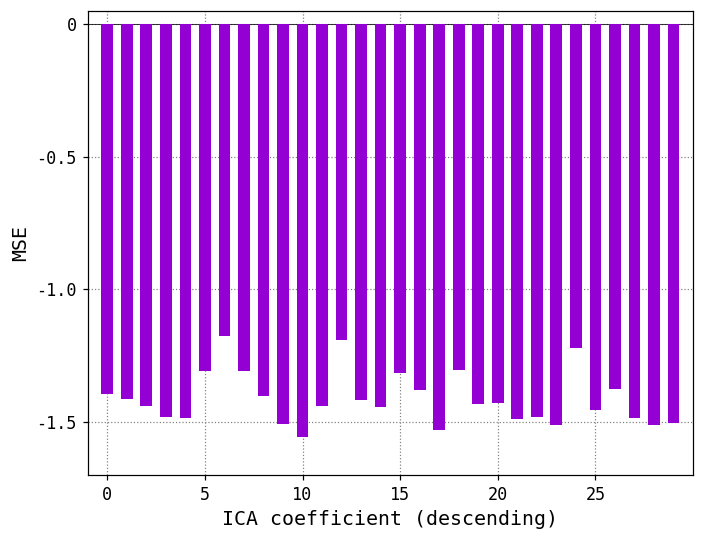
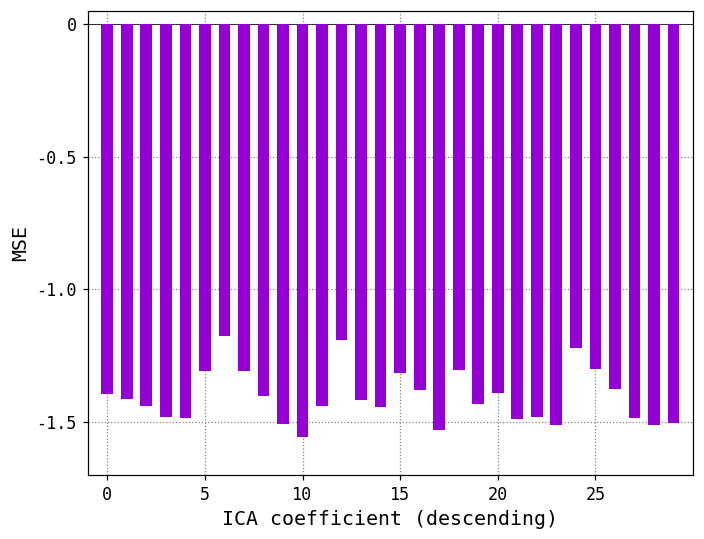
20: -1.43 -> -1.39
25: -1.45 -> -1.30
